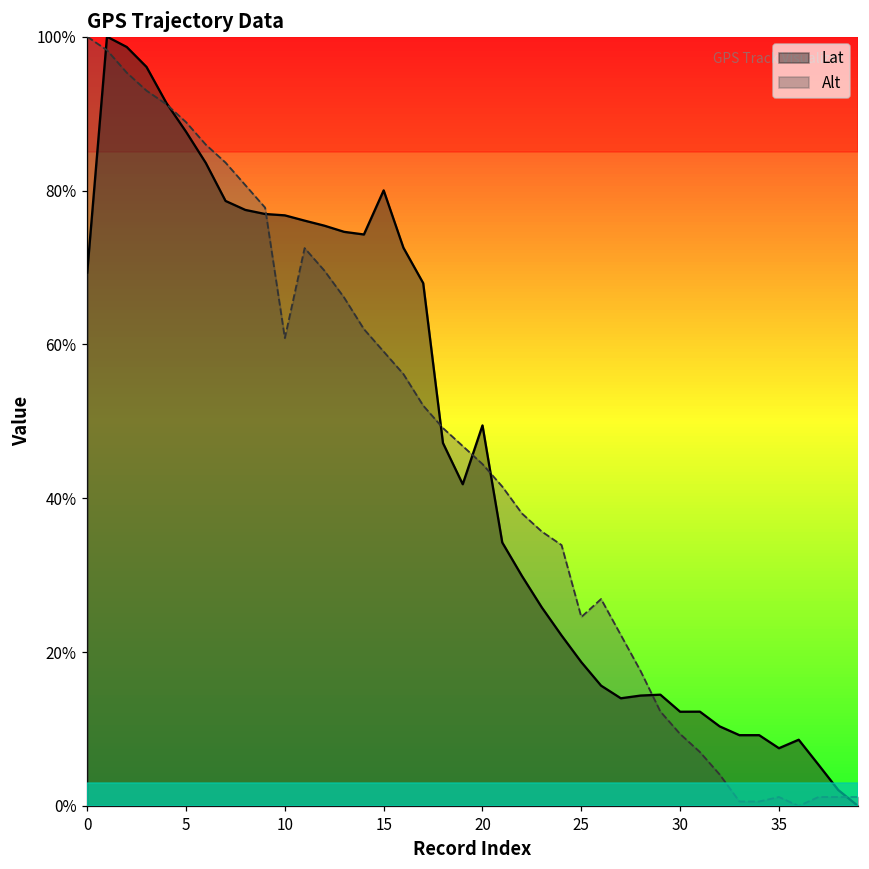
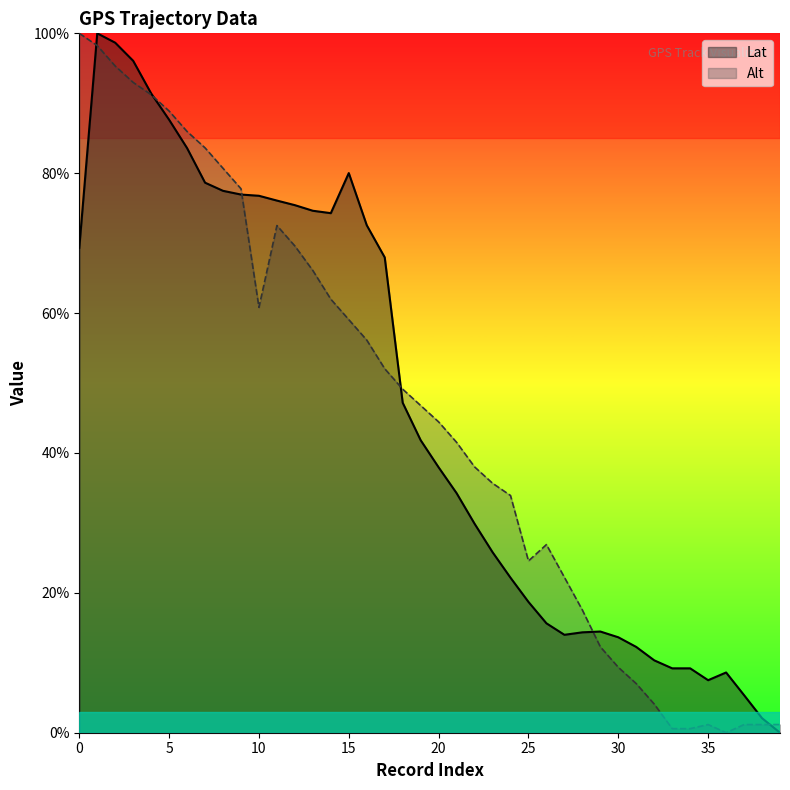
Lat, 20: 49% -> 38%
Lat, 30: 12% -> 14%
